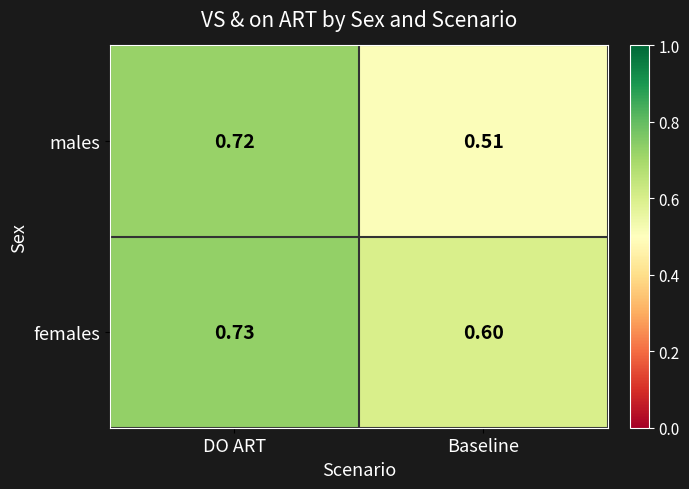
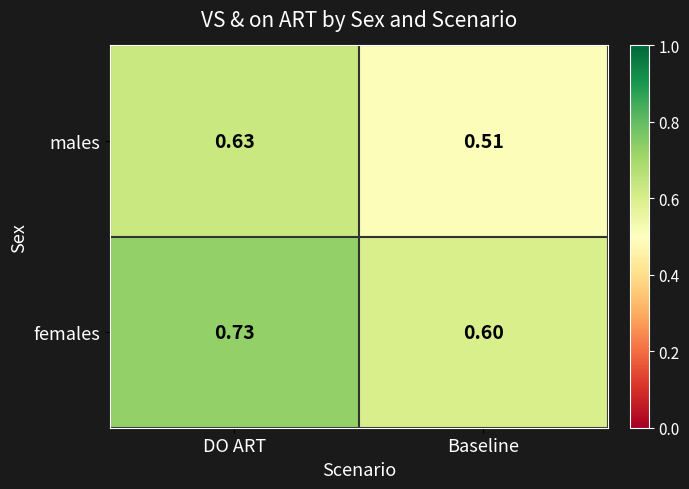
males, DO ART: 0.72 -> 0.63
